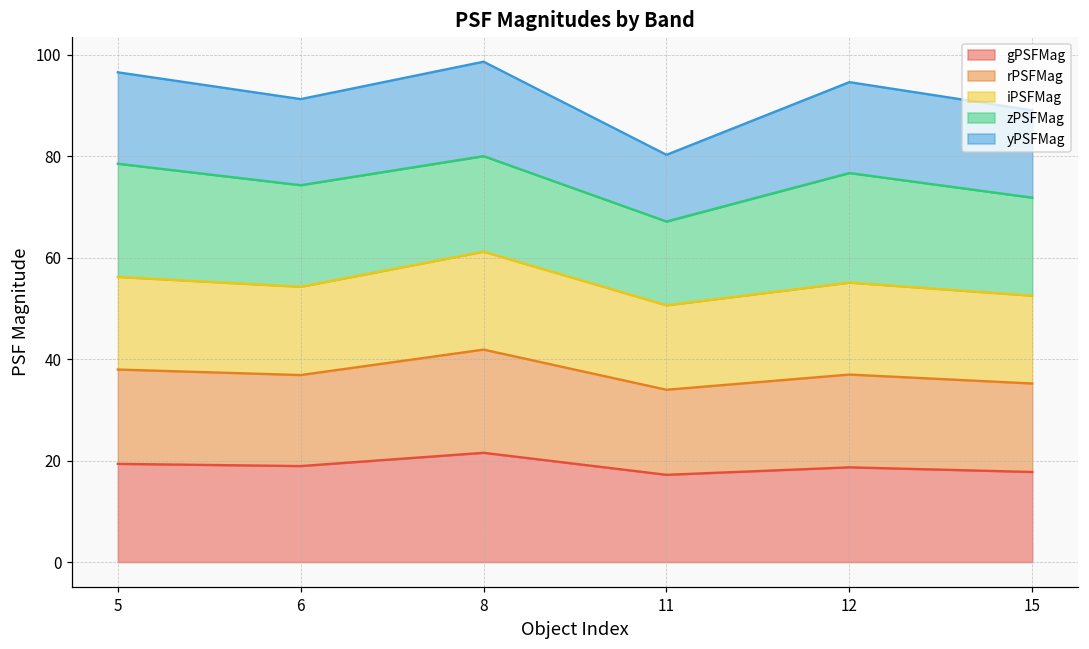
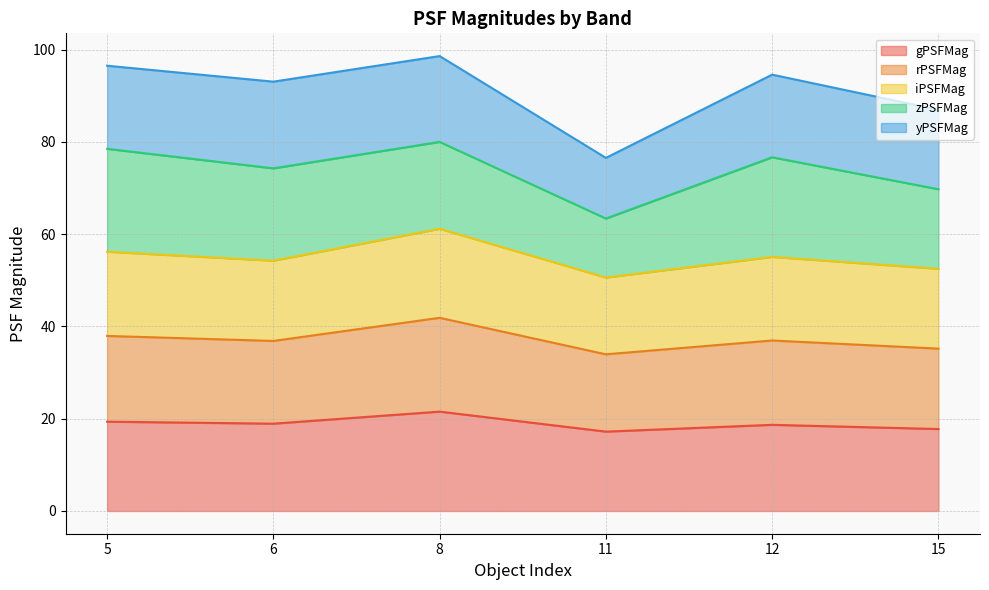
yPSFMag, 6: 17 -> 19
zPSFMag, 11: 17 -> 13
zPSFMag, 15: 19 -> 17
